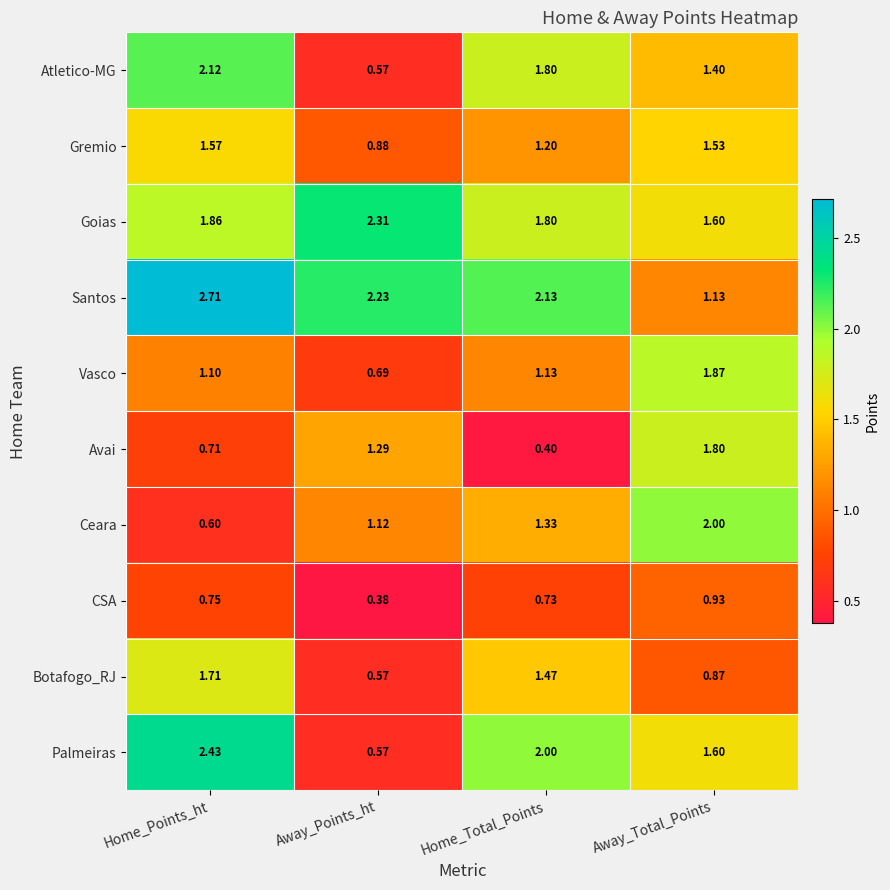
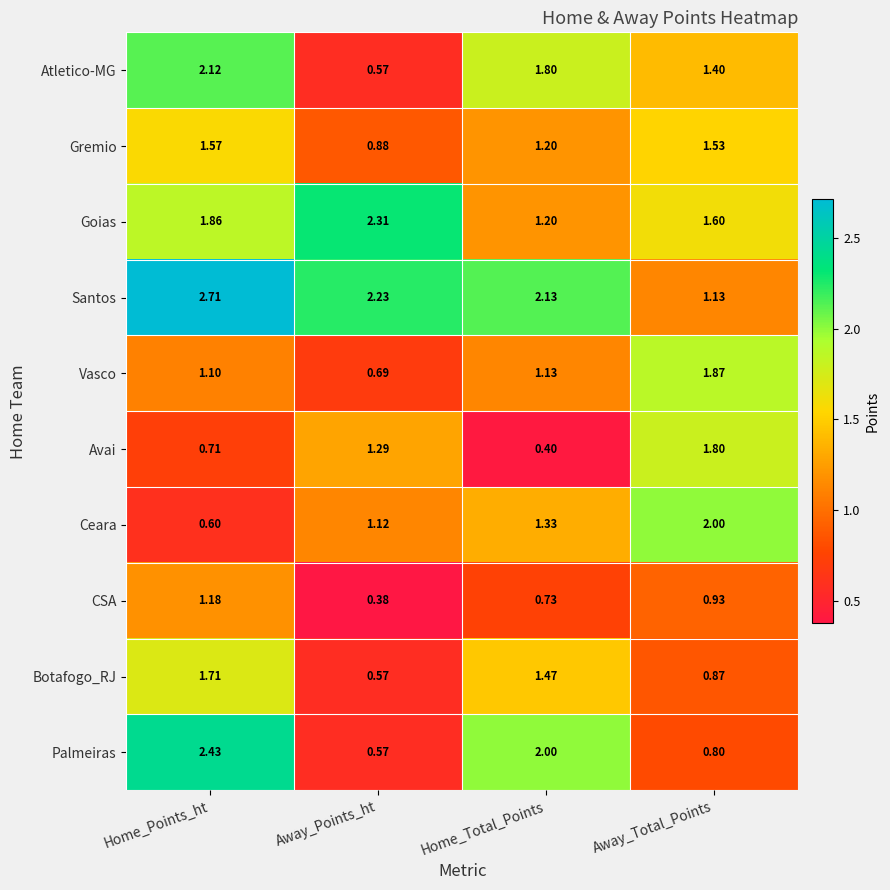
Goias, Home_Total_Points: 1.80 -> 1.20
CSA, Home_Points_ht: 0.75 -> 1.18
Palmeiras, Away_Total_Points: 1.60 -> 0.80
